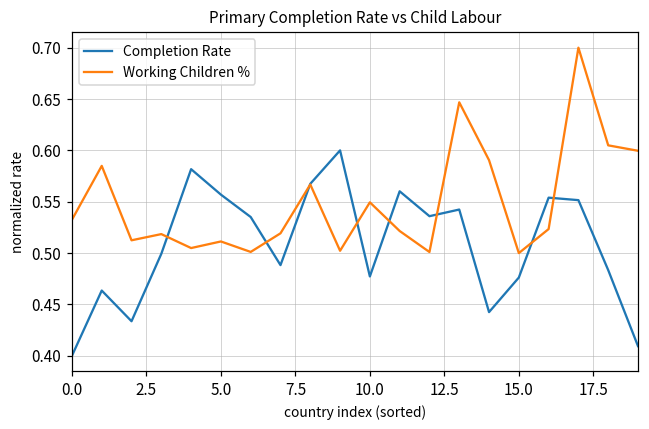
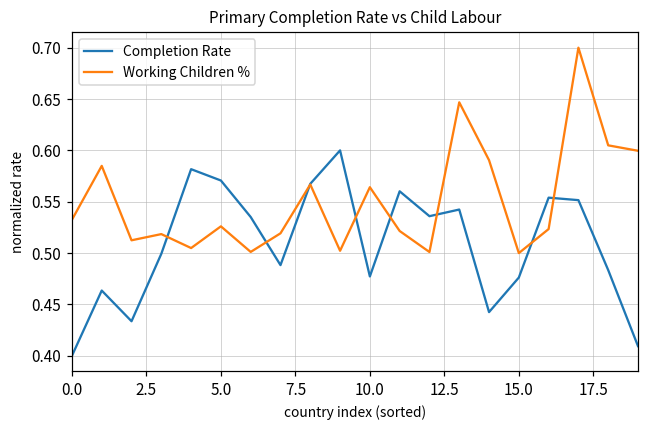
Completion Rate, 5.0: 0.56 -> 0.57
Working Children %, 5.0: 0.51 -> 0.53
Working Children %, 10.0: 0.55 -> 0.56
